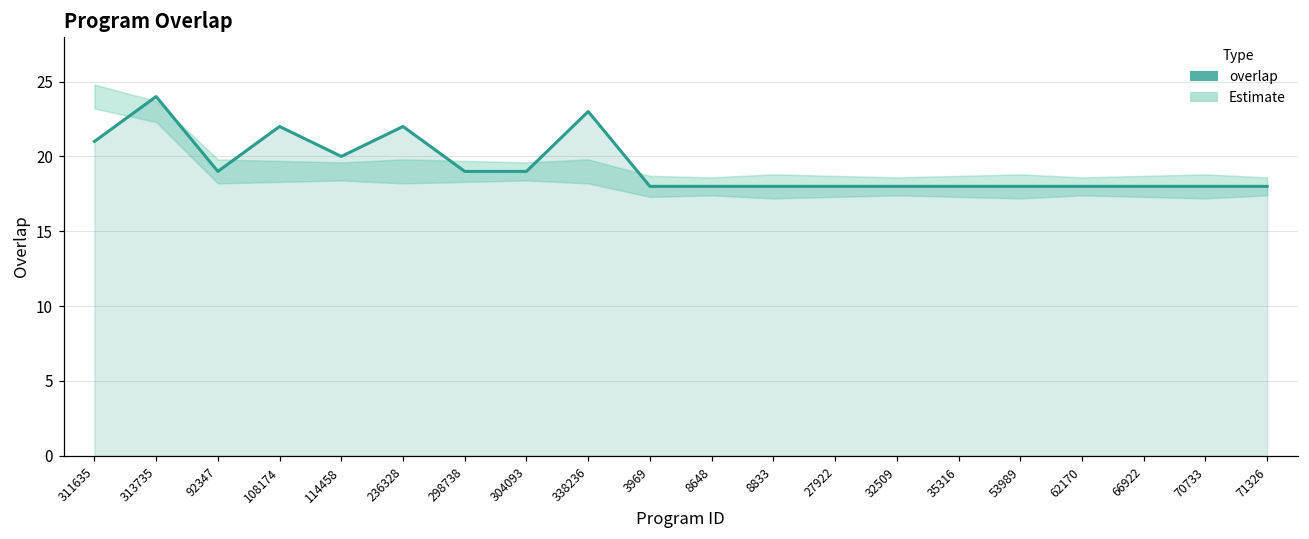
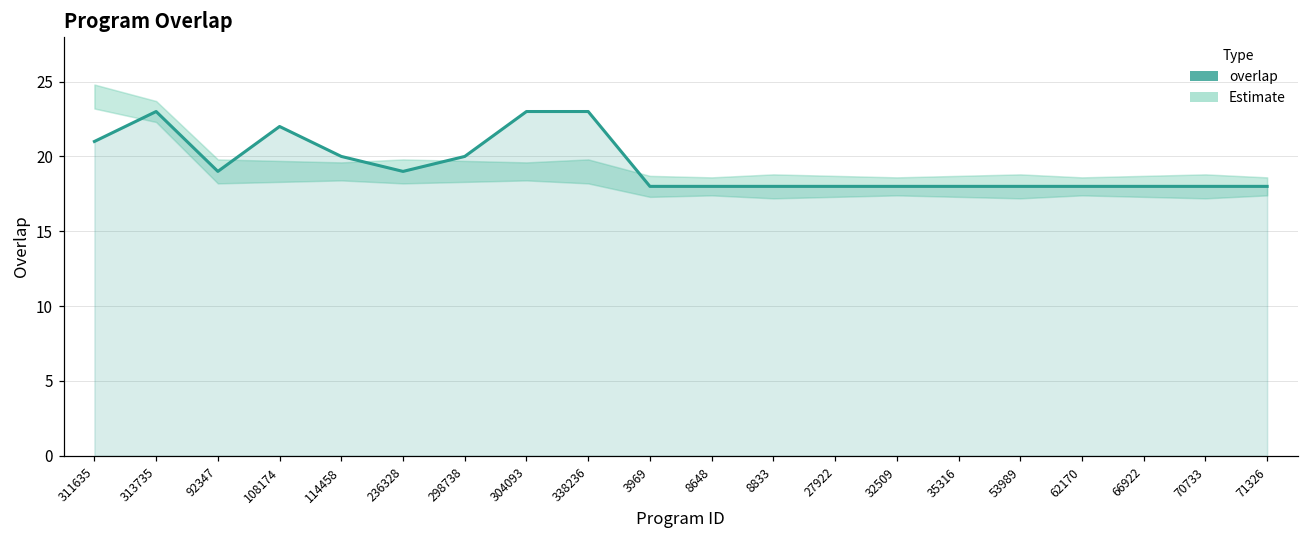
overlap, 313735: 24 -> 23
overlap, 236328: 22 -> 19
overlap, 298738: 19 -> 20
overlap, 304093: 19 -> 23
